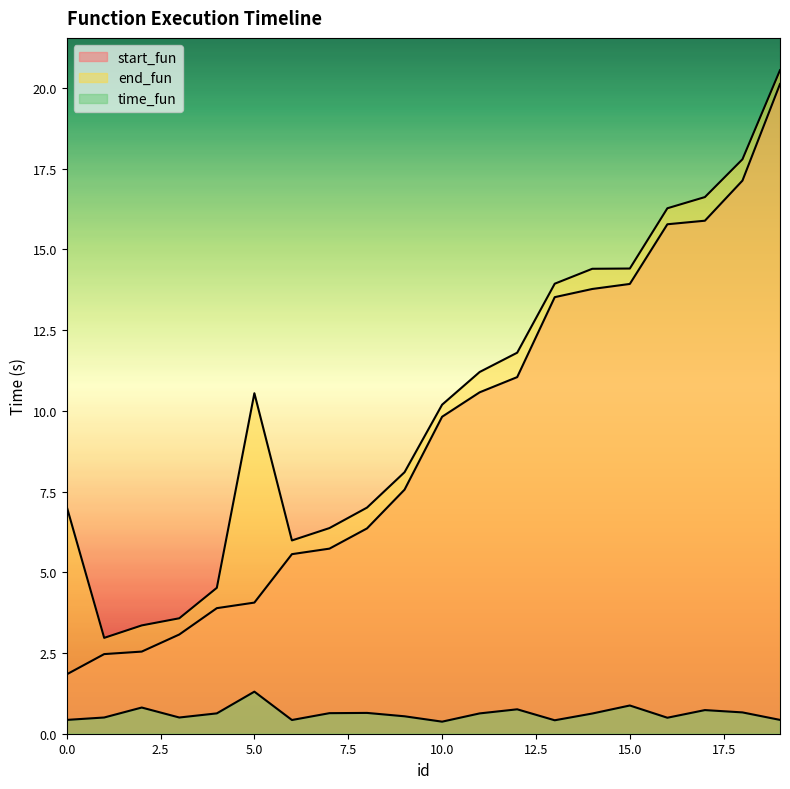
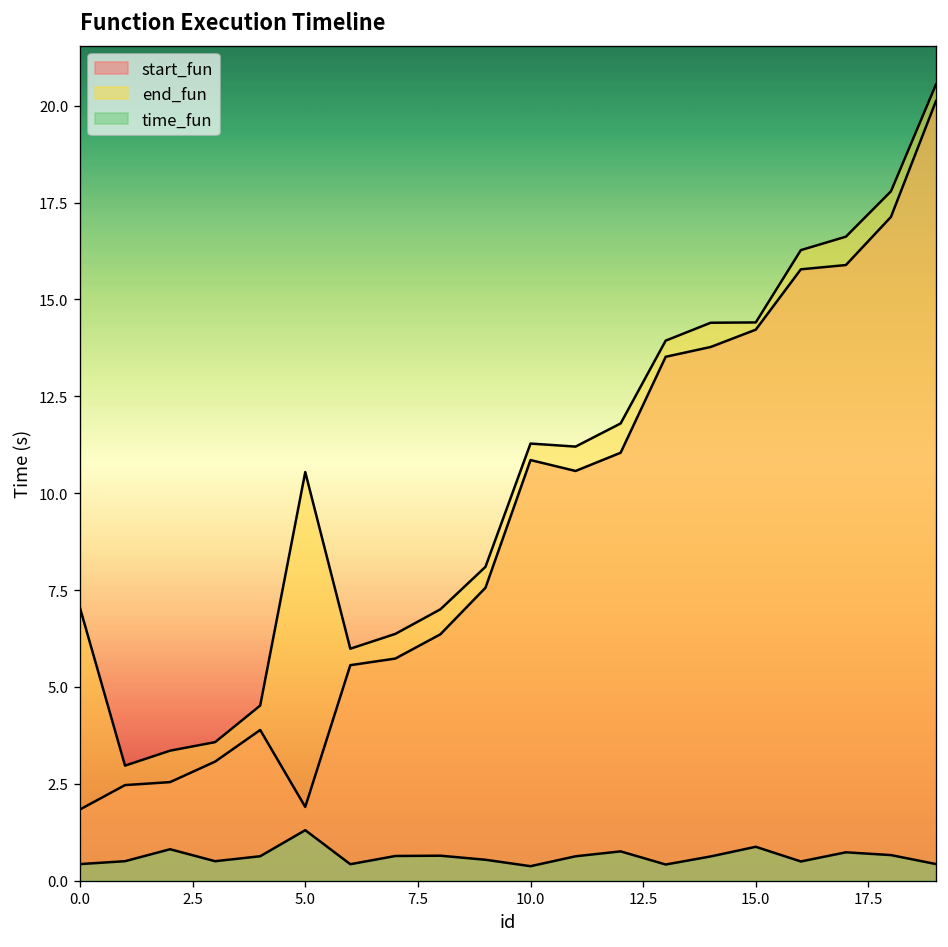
start_fun, 5.0: 4.1 -> 1.9
start_fun, 10.0: 9.8 -> 10.9
end_fun, 10.0: 10.2 -> 11.3
start_fun, 15.0: 13.9 -> 14.2
